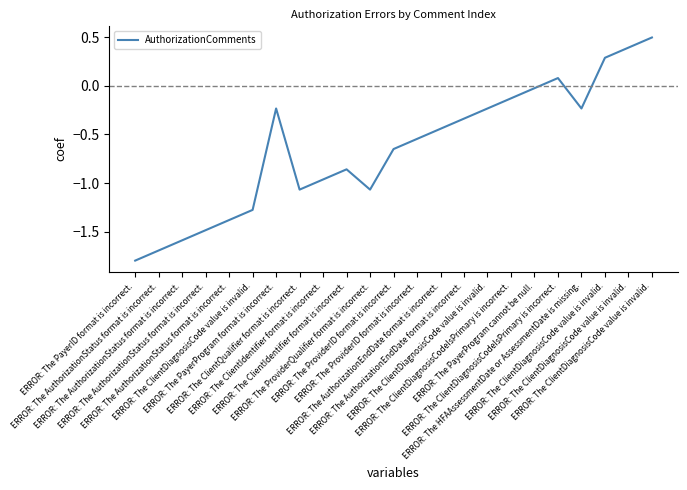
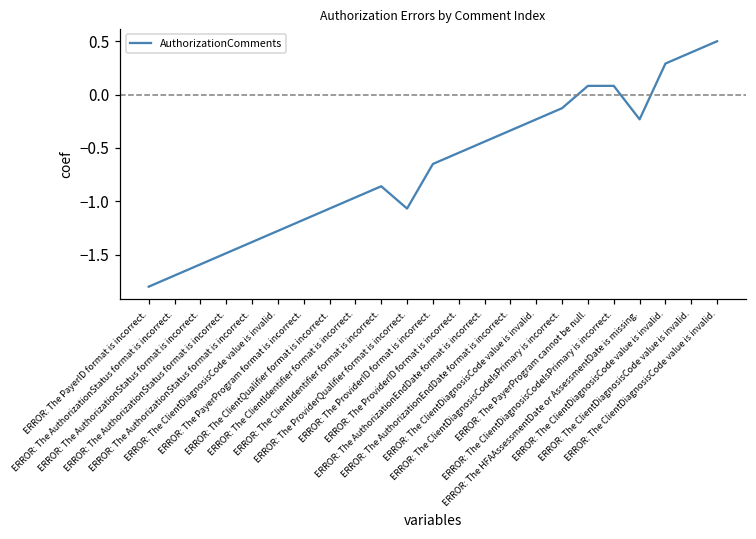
ERROR: The PayerProgram format is incorrect.: -0.2 -> -1.2
ERROR: The PayerProgram cannot be null.: 0.0 -> 0.1
